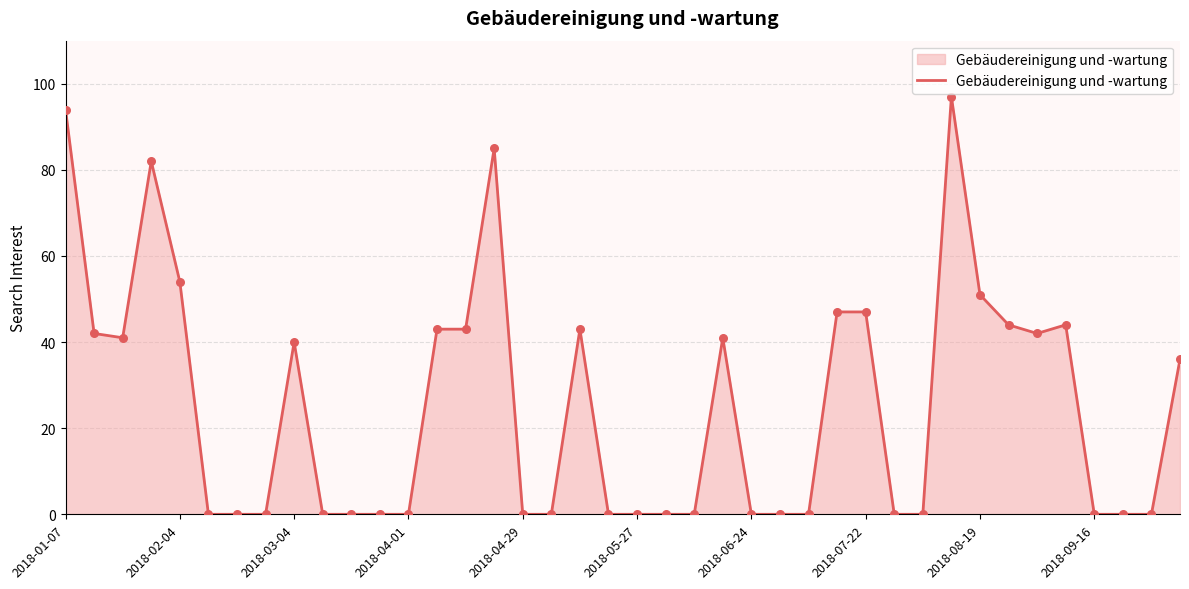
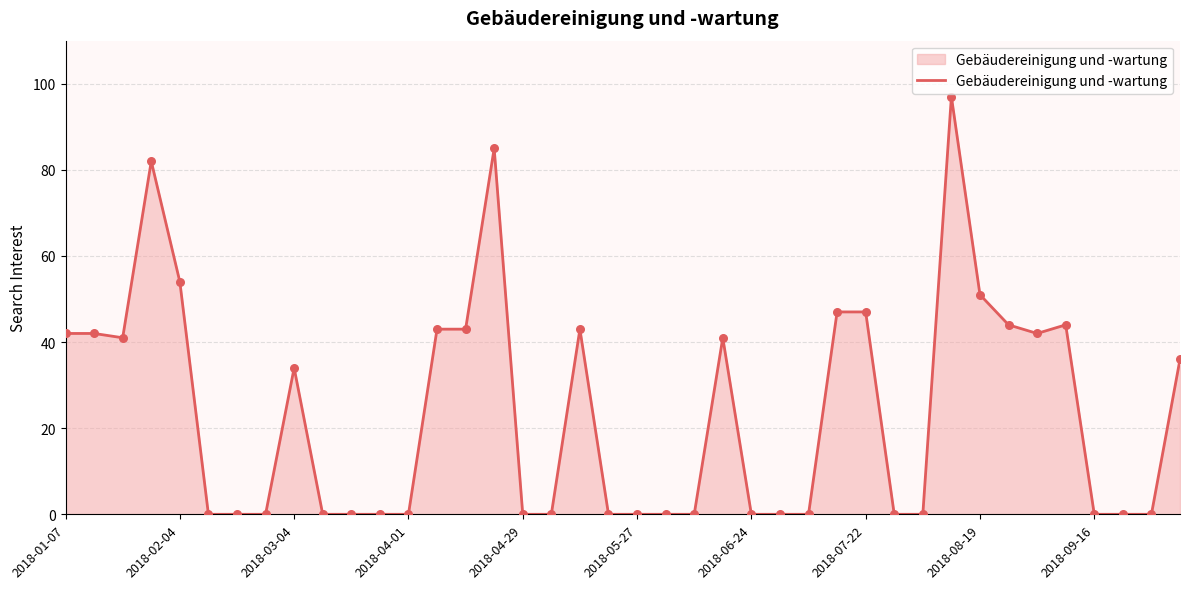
2018-01-07: 94 -> 42
2018-03-04: 40 -> 34
